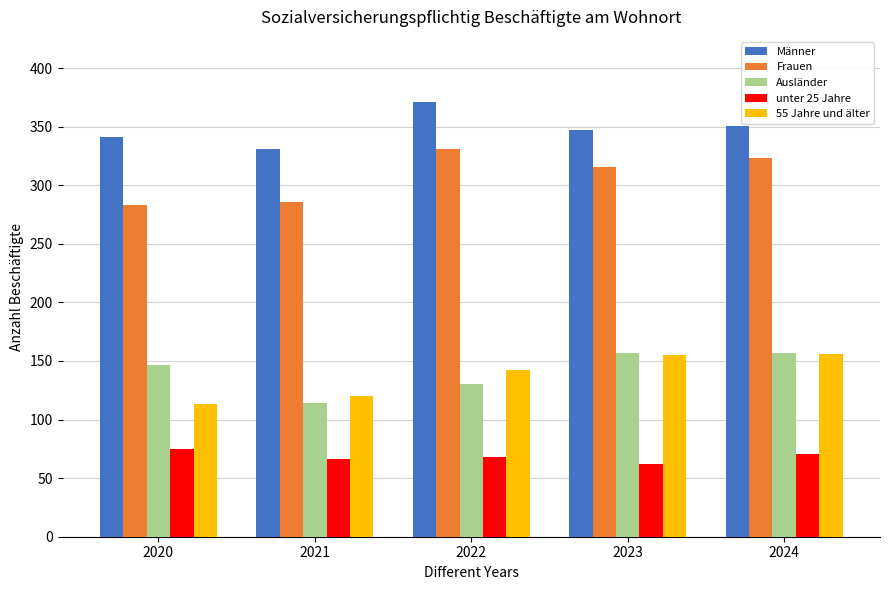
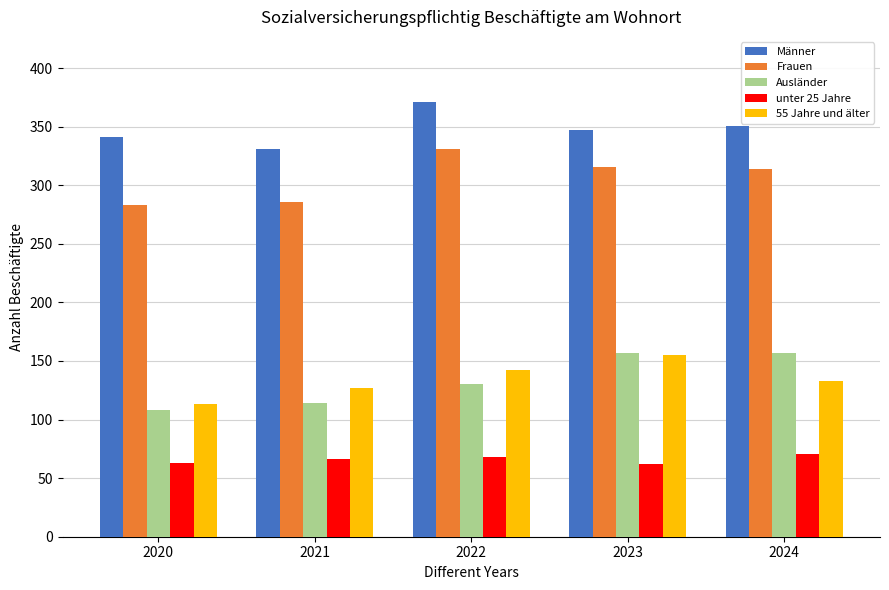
Ausländer, 2020: 147 -> 108
unter 25 Jahre, 2020: 75 -> 63
55 Jahre und älter, 2021: 120 -> 127
Frauen, 2024: 323 -> 314
55 Jahre und älter, 2024: 156 -> 133
